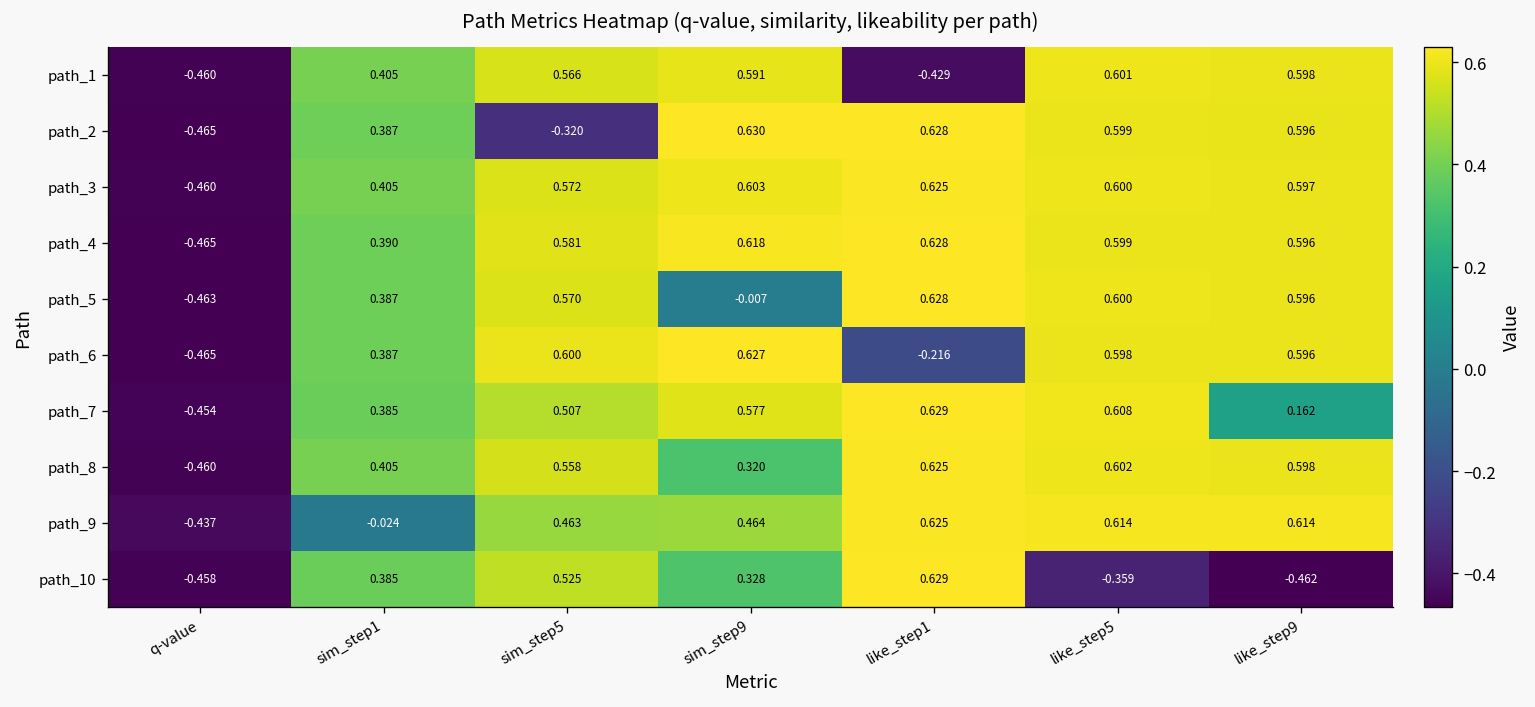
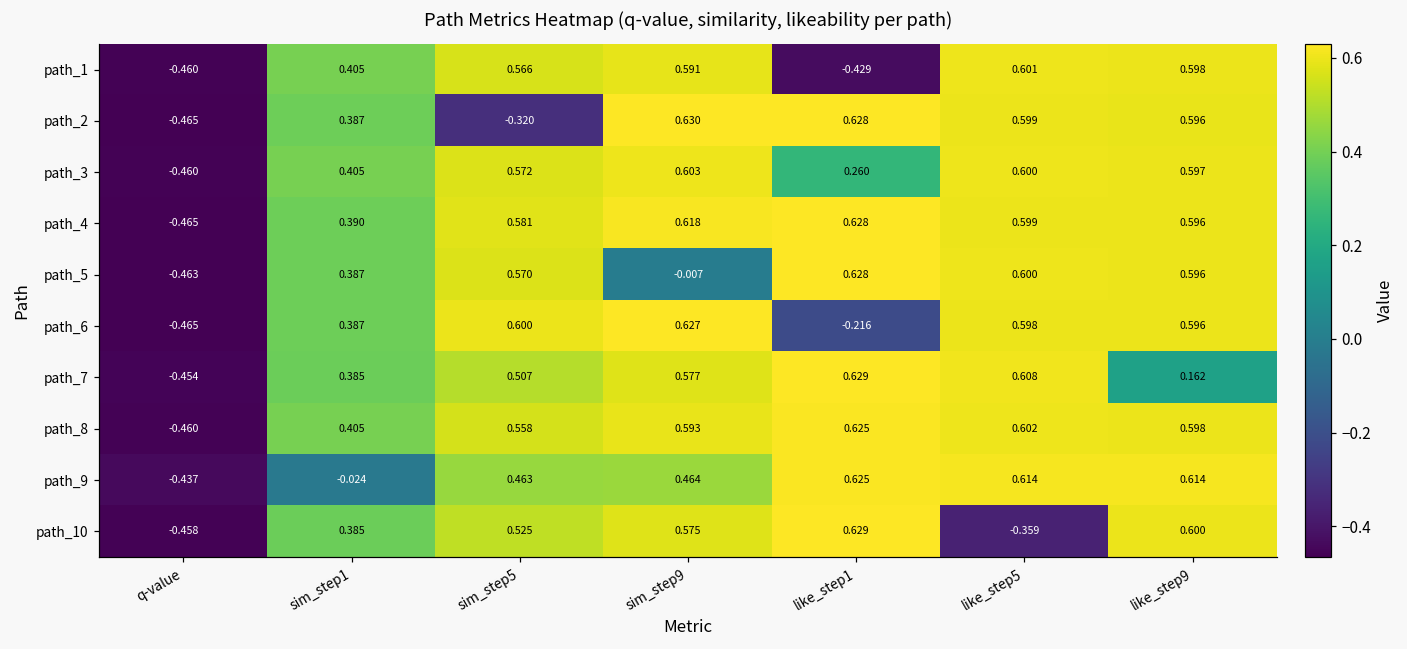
path_3, like_step1: 0.625 -> 0.260
path_8, sim_step9: 0.320 -> 0.593
path_10, sim_step9: 0.328 -> 0.575
path_10, like_step9: -0.462 -> 0.600
